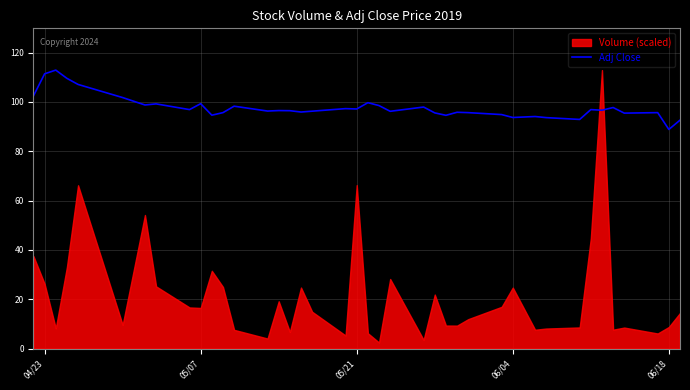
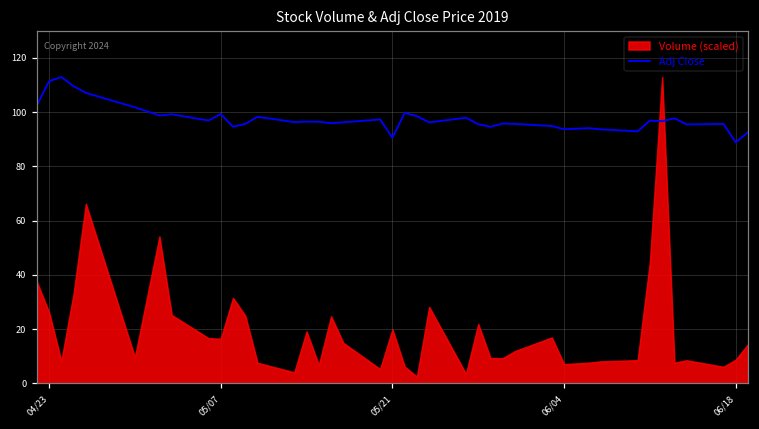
Adj Close, 05/21: 97 -> 91
Volume (scaled), 05/21: 66 -> 20
Volume (scaled), 06/04: 25 -> 7
